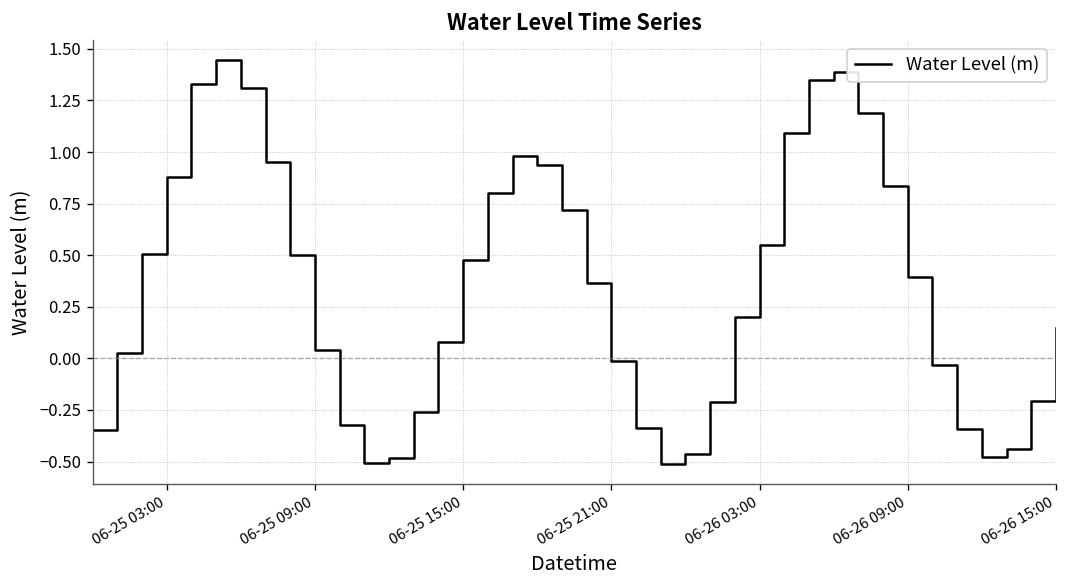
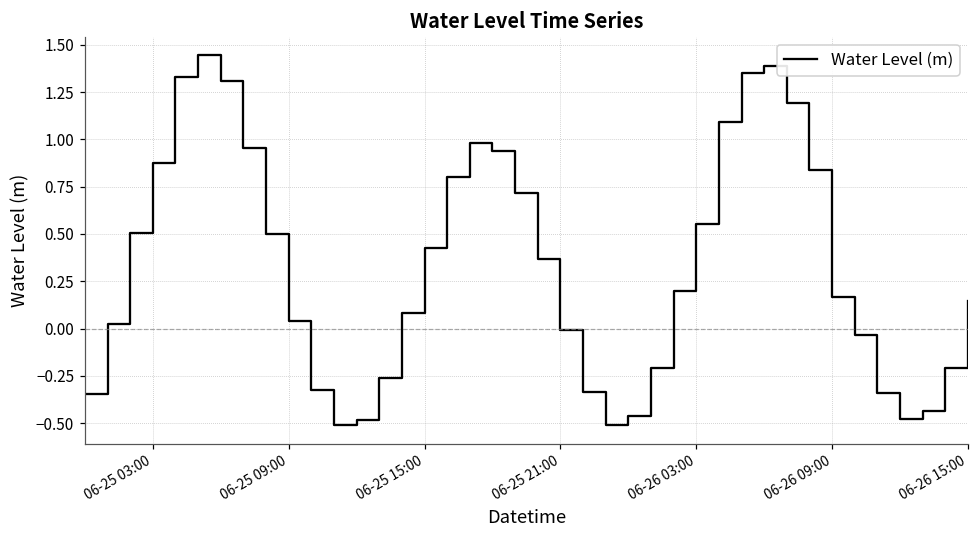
06-25 15:00: 0.48 -> 0.43
06-26 09:00: 0.40 -> 0.17
